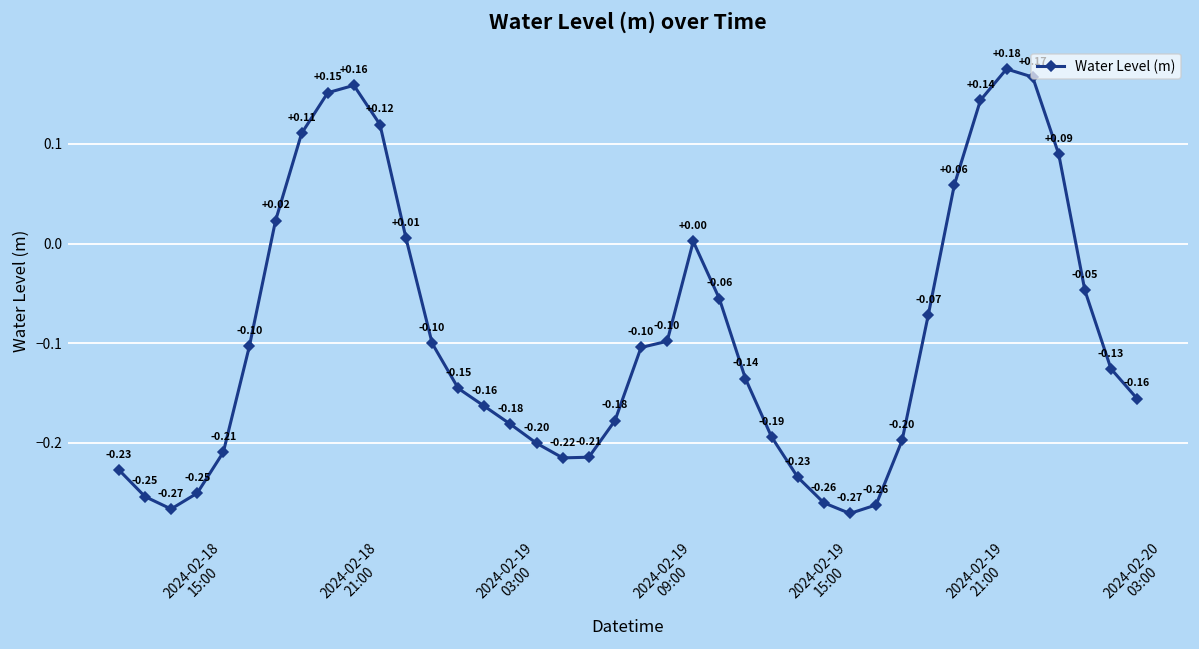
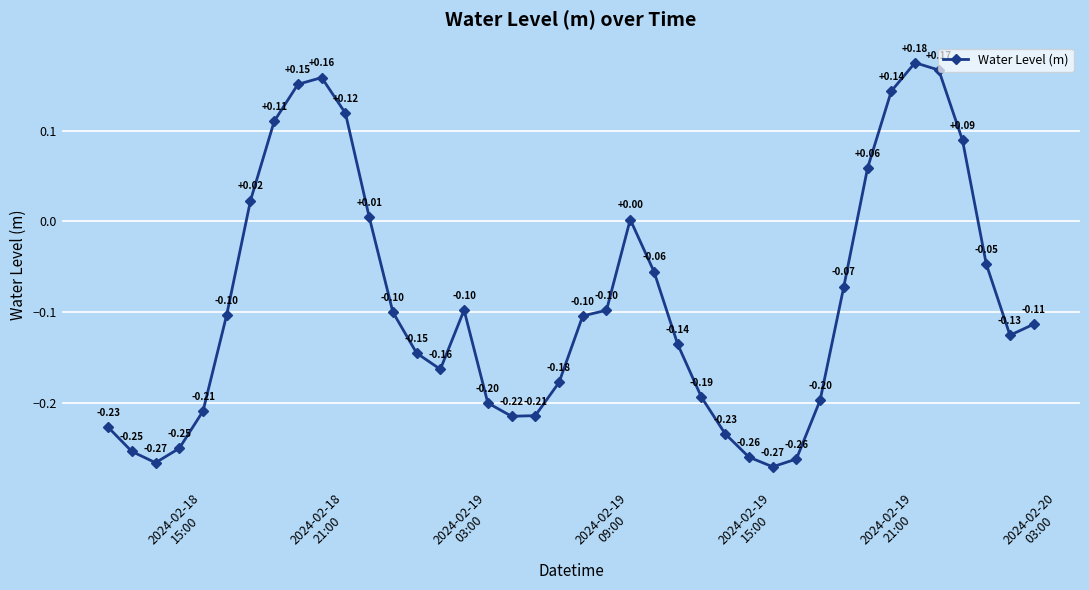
2024-02-19 03:00: -0.18 -> -0.10
2024-02-20 03:00: -0.16 -> -0.11
